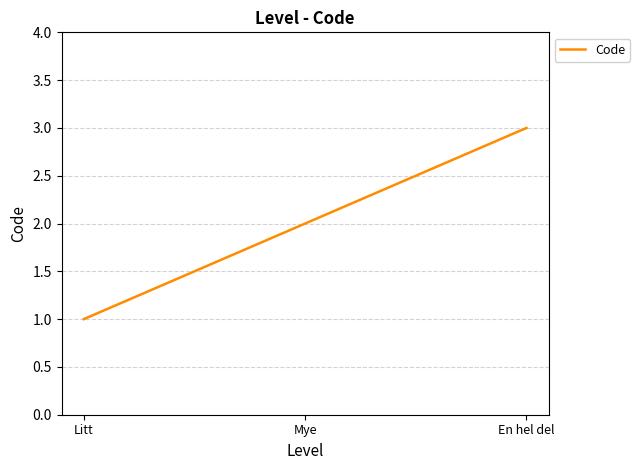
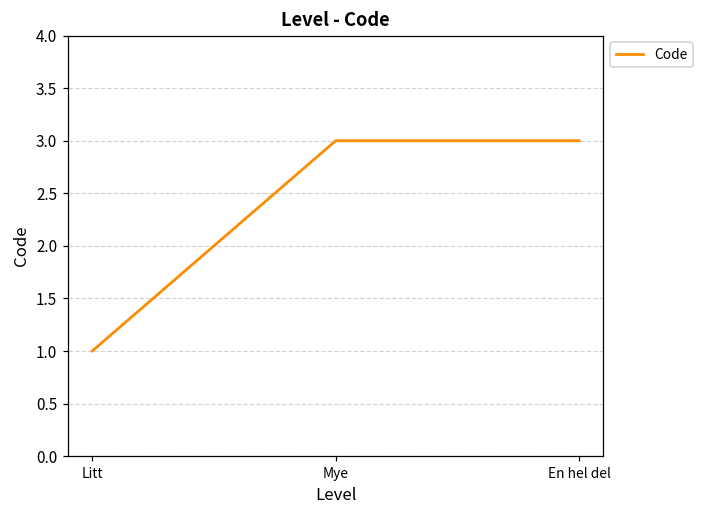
Mye: 2 -> 3
